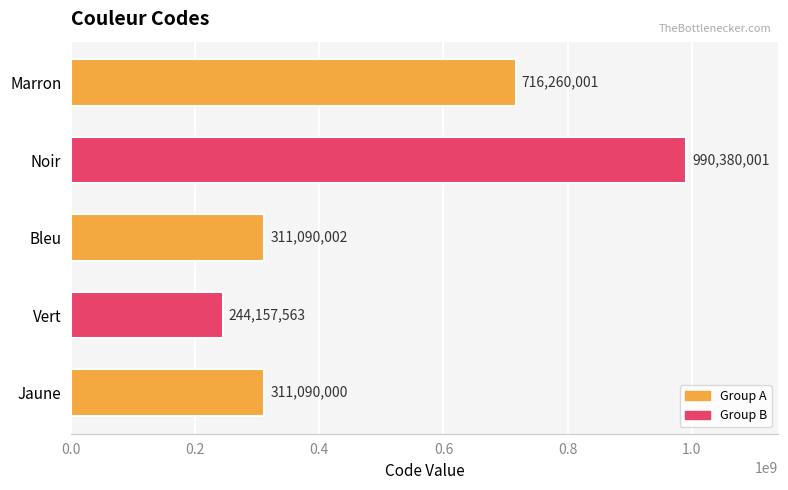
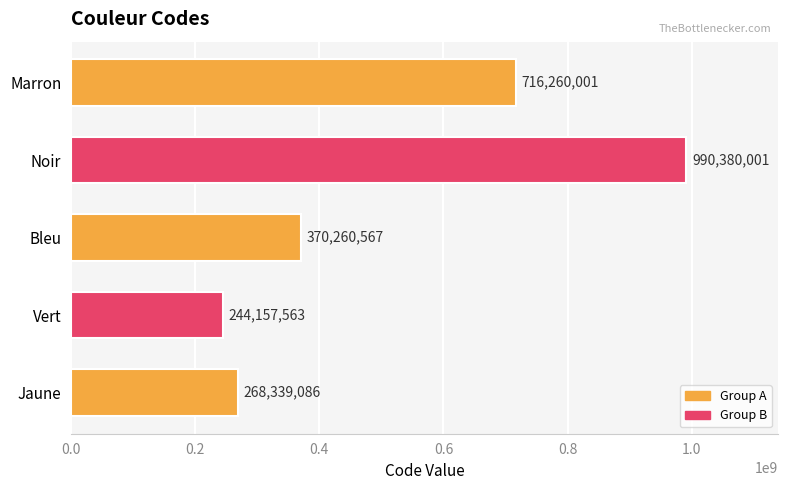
Bleu: 311,090,002 -> 370,260,567
Jaune: 311,090,000 -> 268,339,086
